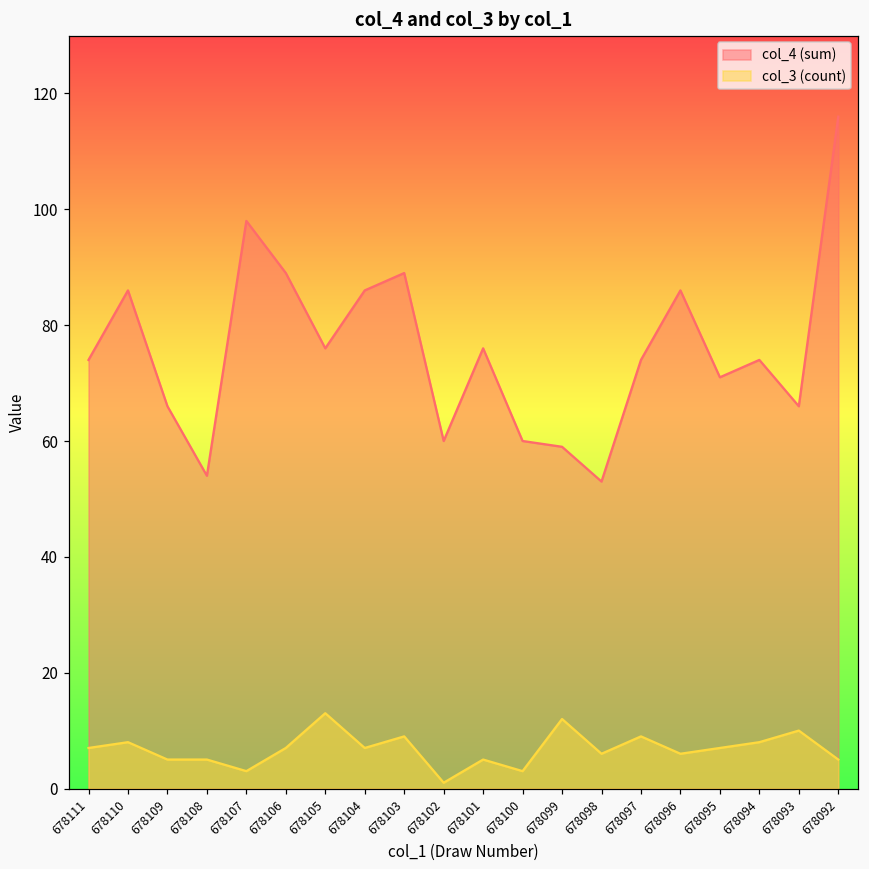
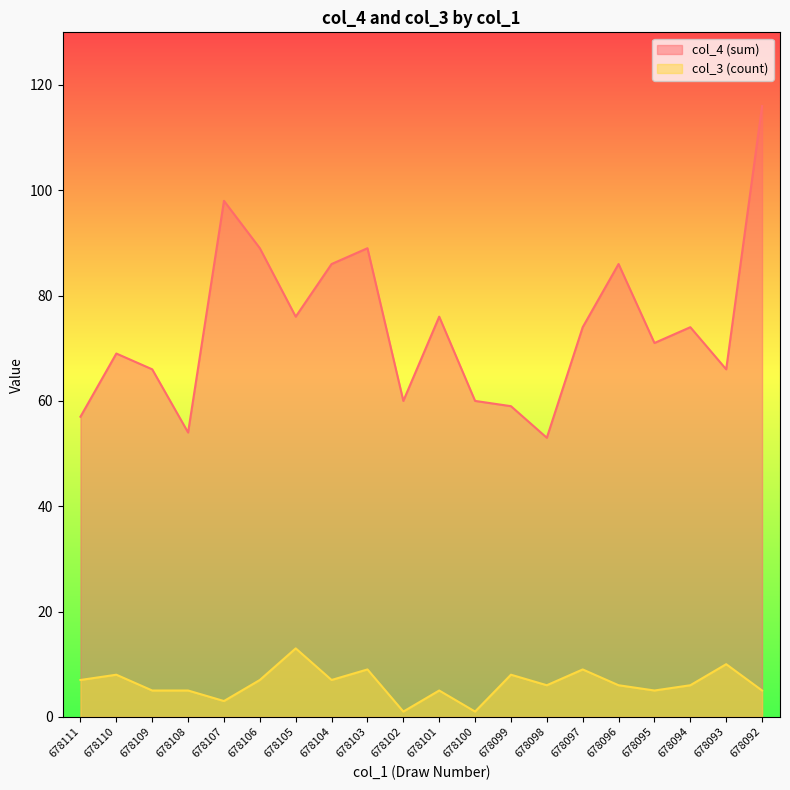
col_4 (sum), 678111: 74 -> 57
col_4 (sum), 678110: 86 -> 69
col_3 (count), 678100: 3 -> 1
col_3 (count), 678099: 12 -> 8
col_3 (count), 678095: 7 -> 5
col_3 (count), 678094: 8 -> 6
